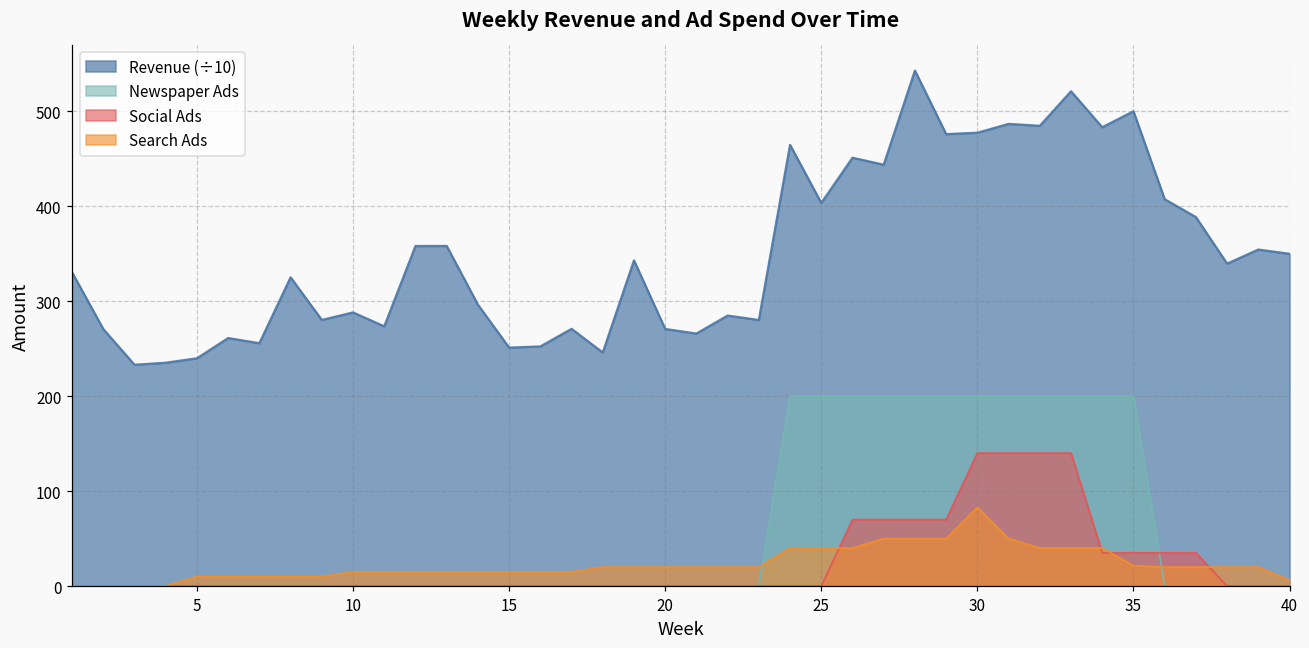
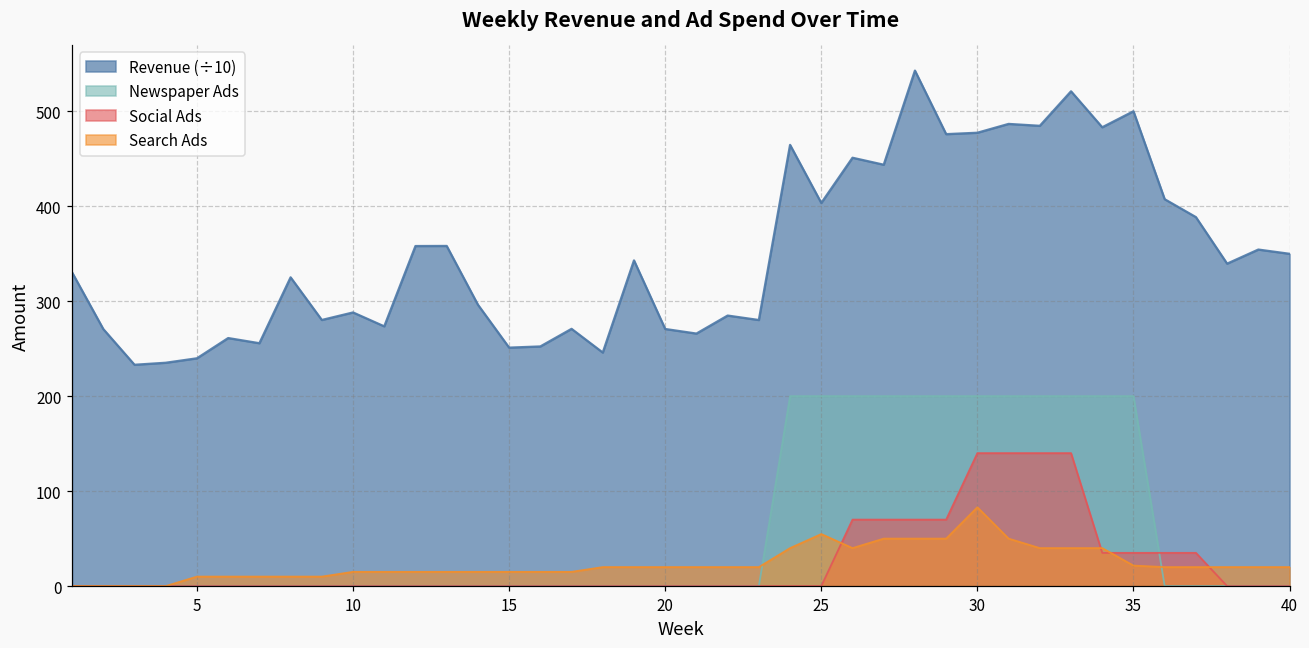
Search Ads, 25: 40 -> 50
Search Ads, 40: 10 -> 20
